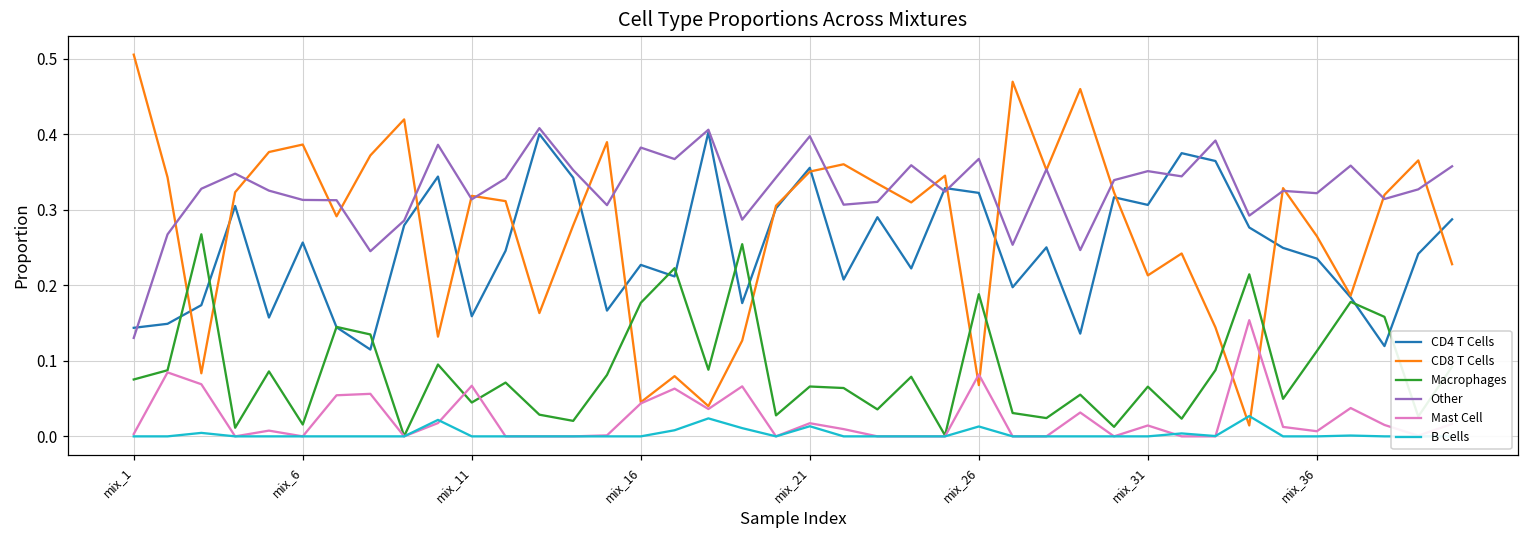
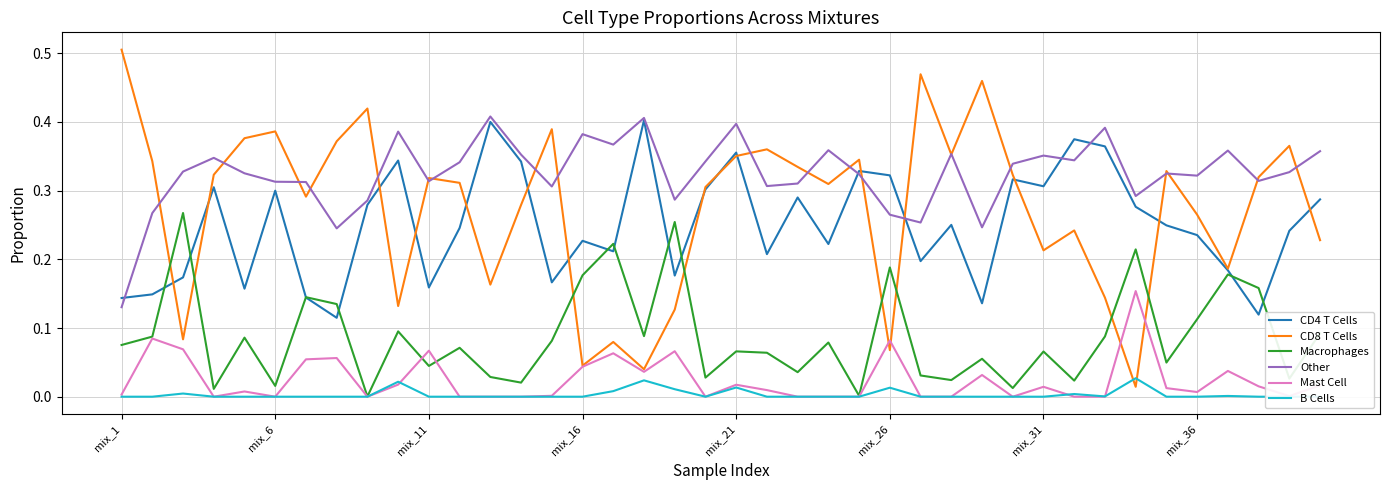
CD4 T Cells, mix_6: 0.26 -> 0.30
Other, mix_26: 0.37 -> 0.27
